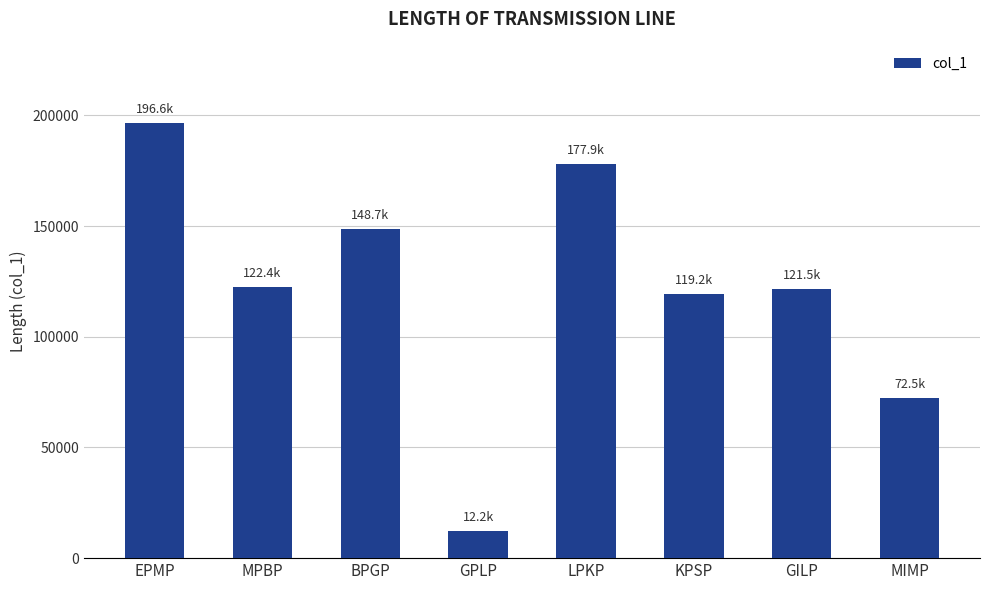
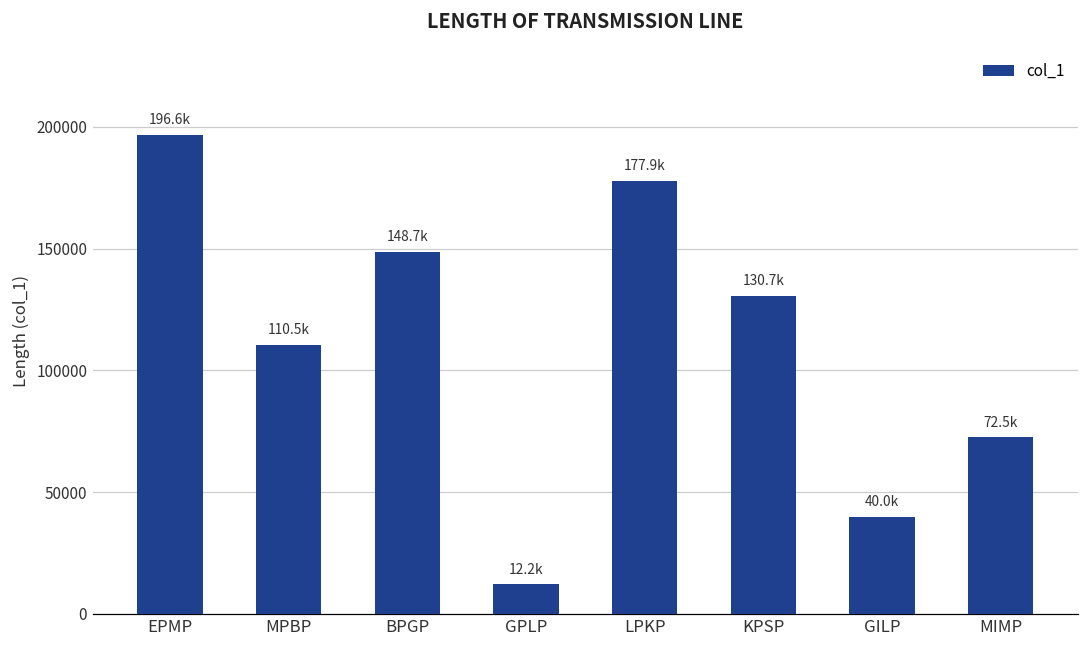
MPBP: 122.4k -> 110.5k
KPSP: 119.2k -> 130.7k
GILP: 121.5k -> 40.0k
